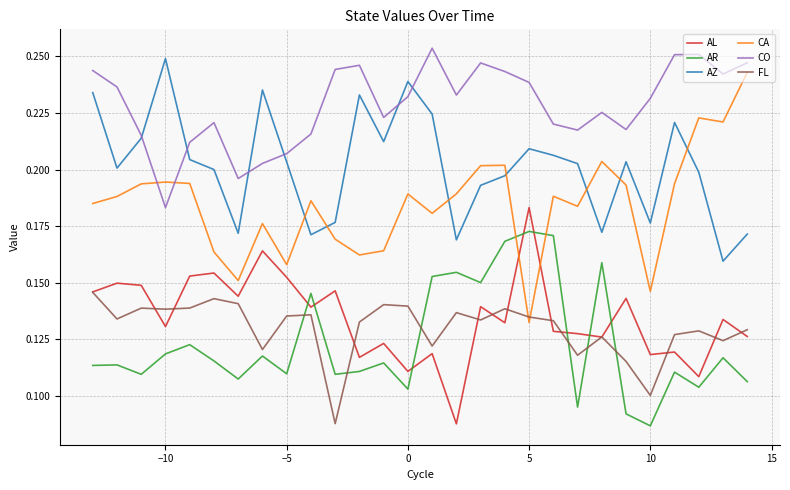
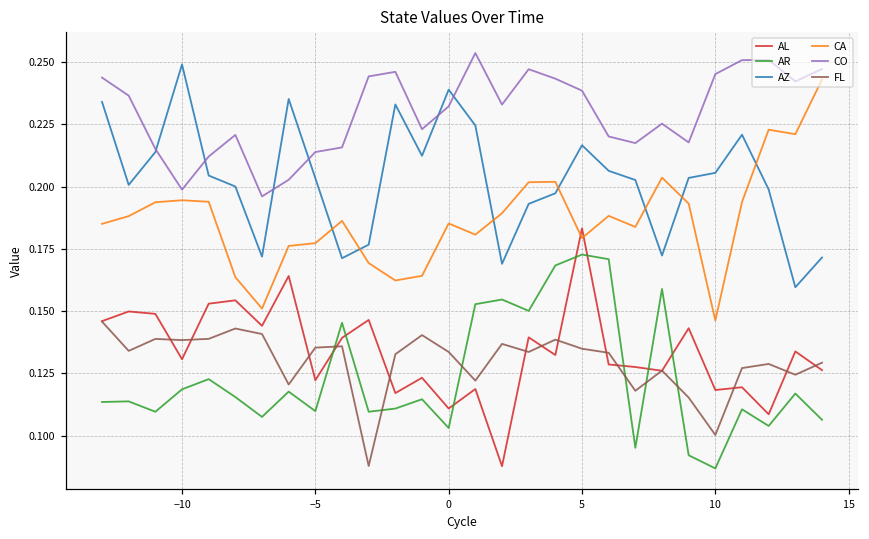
CO, −10: 0.183 -> 0.199
AL, −5: 0.152 -> 0.122
CA, −5: 0.158 -> 0.177
CO, −5: 0.207 -> 0.214
CA, 0: 0.189 -> 0.185
FL, 0: 0.140 -> 0.134
AZ, 5: 0.209 -> 0.217
CA, 5: 0.133 -> 0.179
AZ, 10: 0.176 -> 0.205
CO, 10: 0.231 -> 0.245
